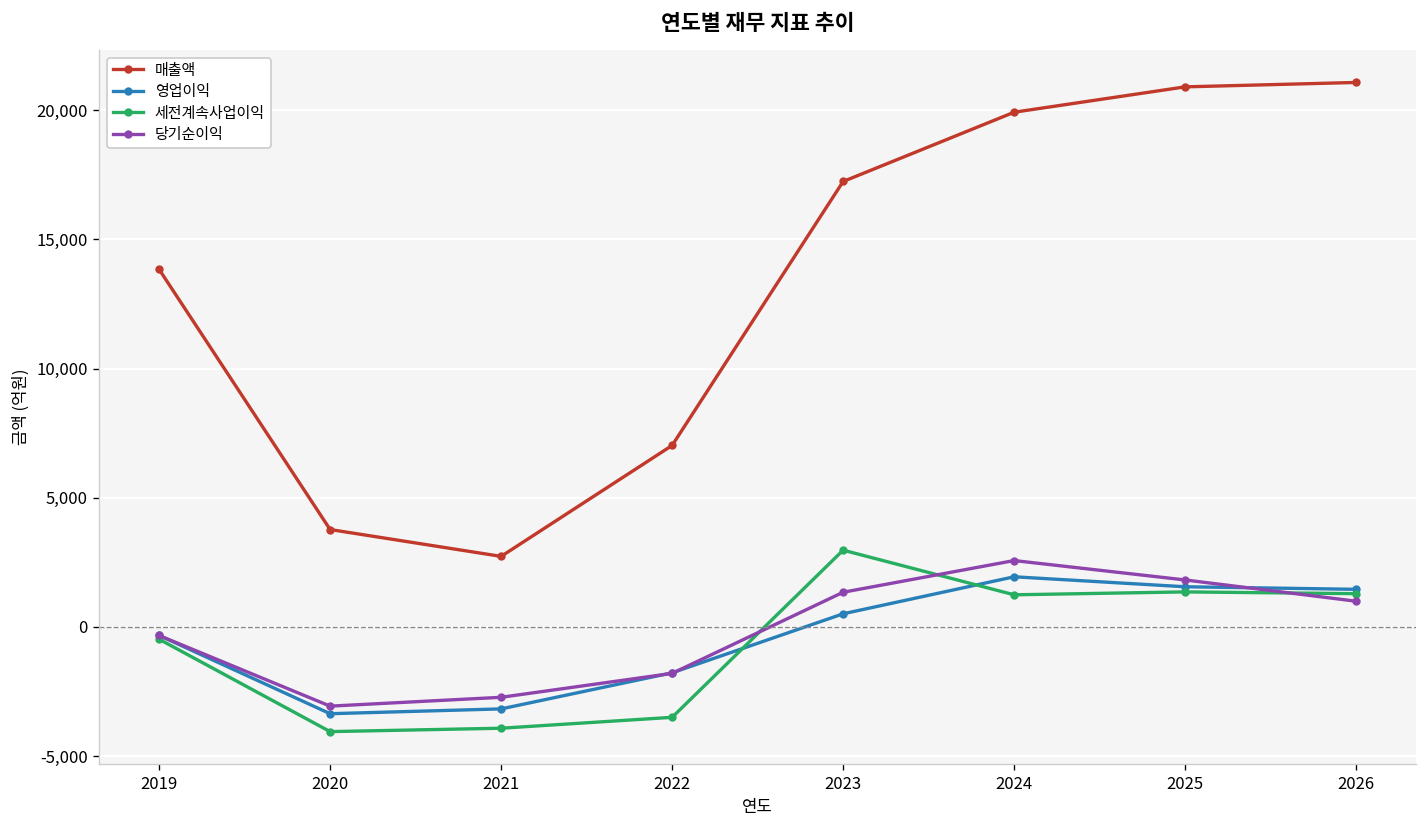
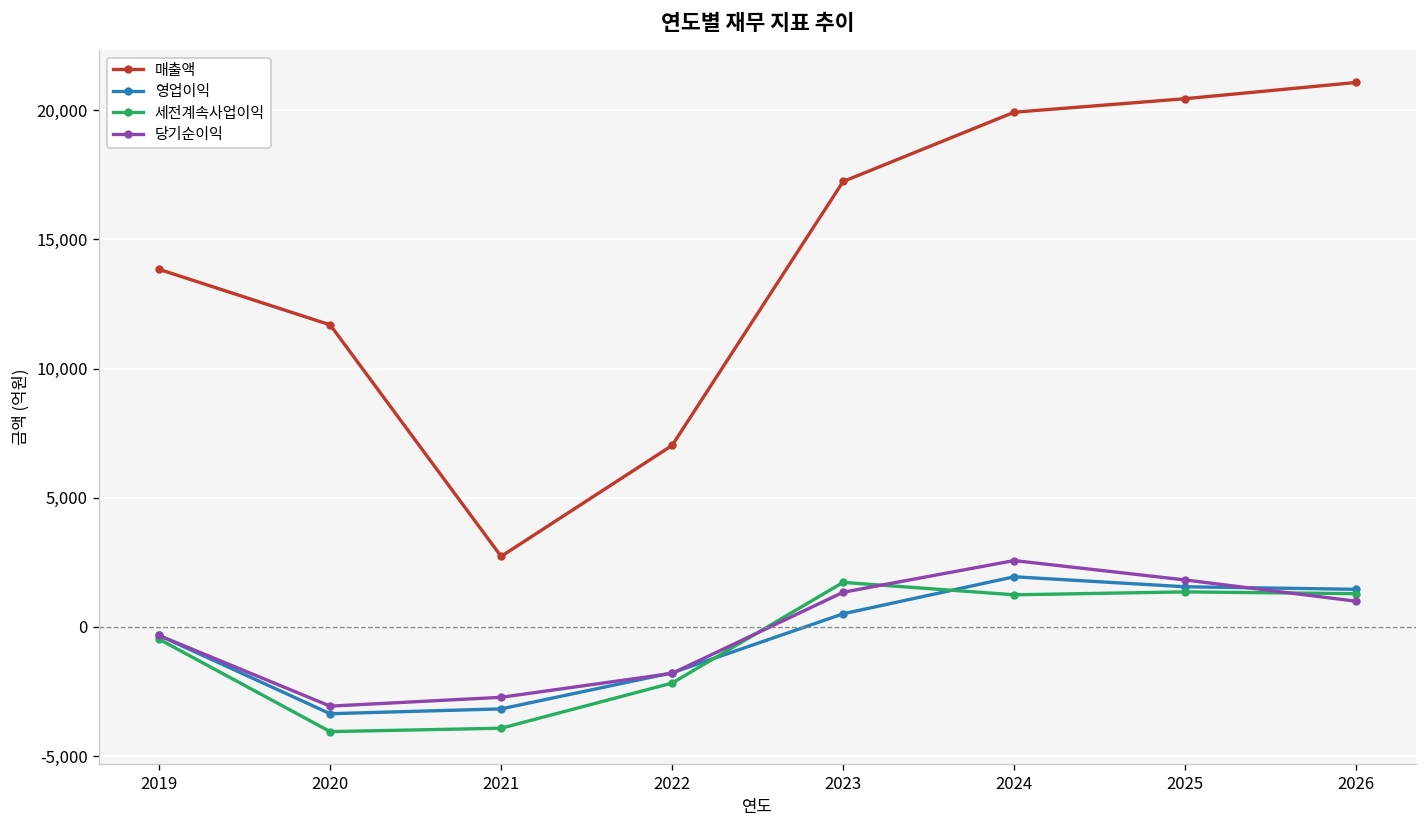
매출액, 2020: 3,800 -> 11,700
세전계속사업이익, 2022: -3,500 -> -2,200
세전계속사업이익, 2023: 3,000 -> 1,700
매출액, 2025: 20,900 -> 20,400
